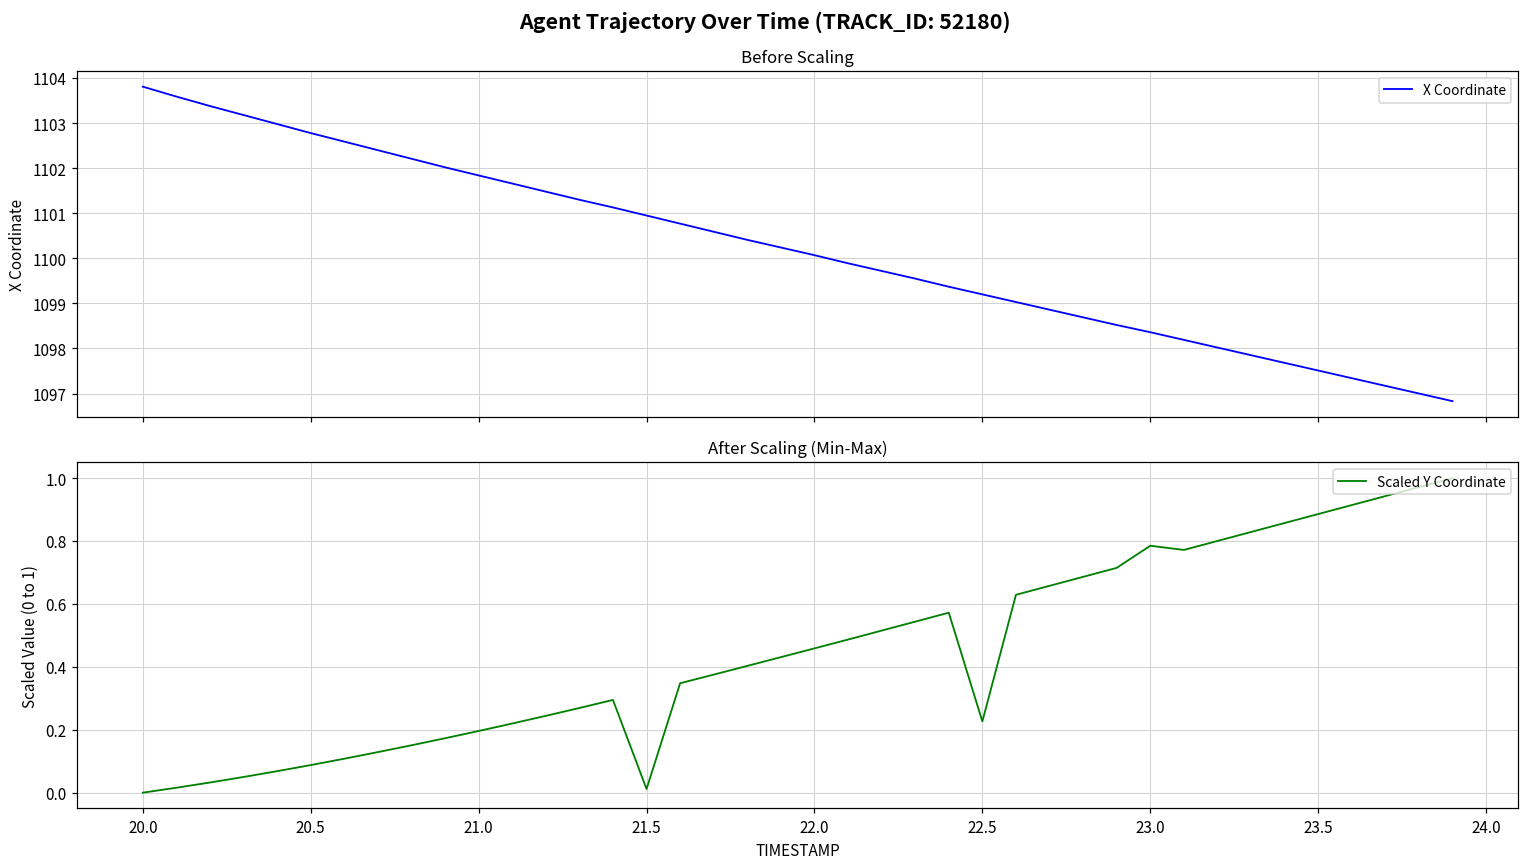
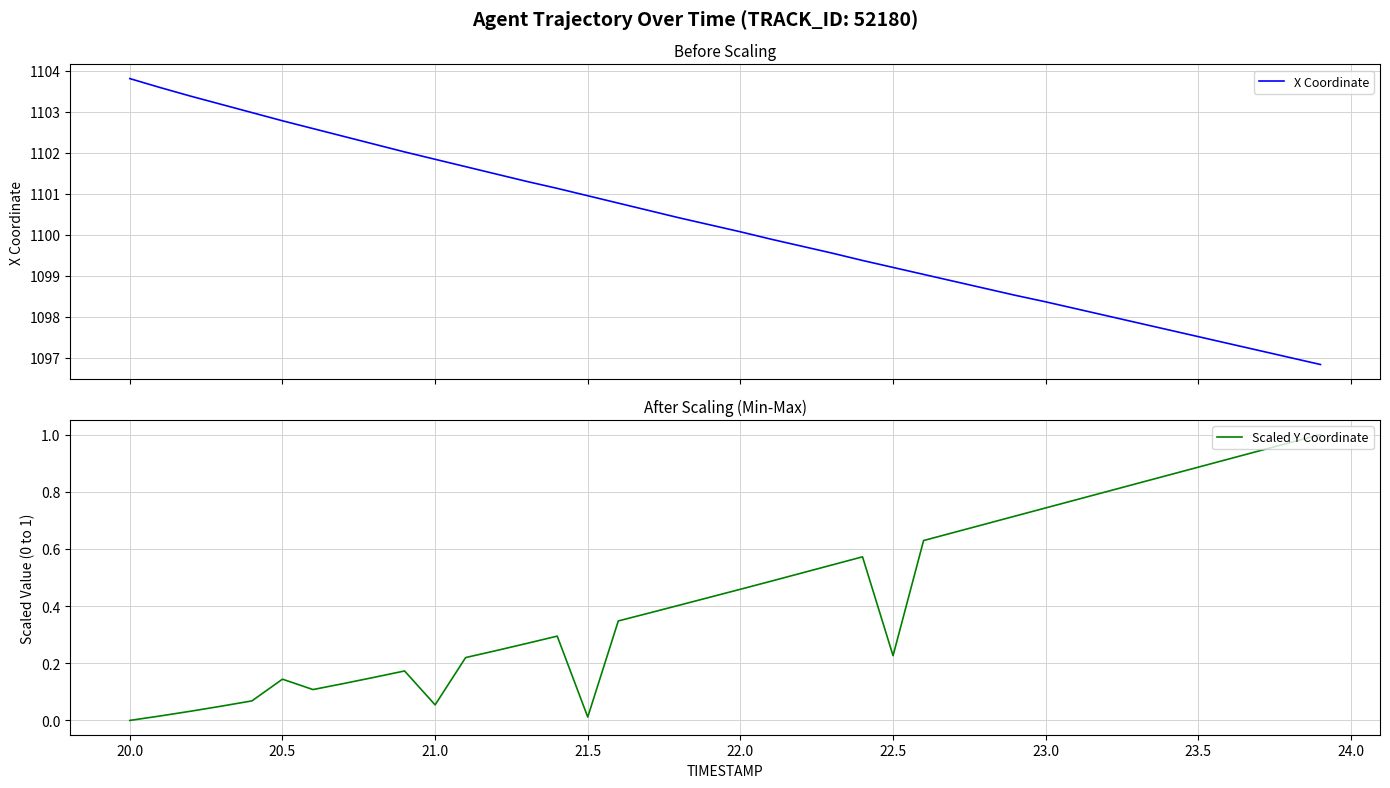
After Scaling (Min-Max), 20.5: 0.09 -> 0.14
After Scaling (Min-Max), 21.0: 0.20 -> 0.05
After Scaling (Min-Max), 23.0: 0.79 -> 0.74
